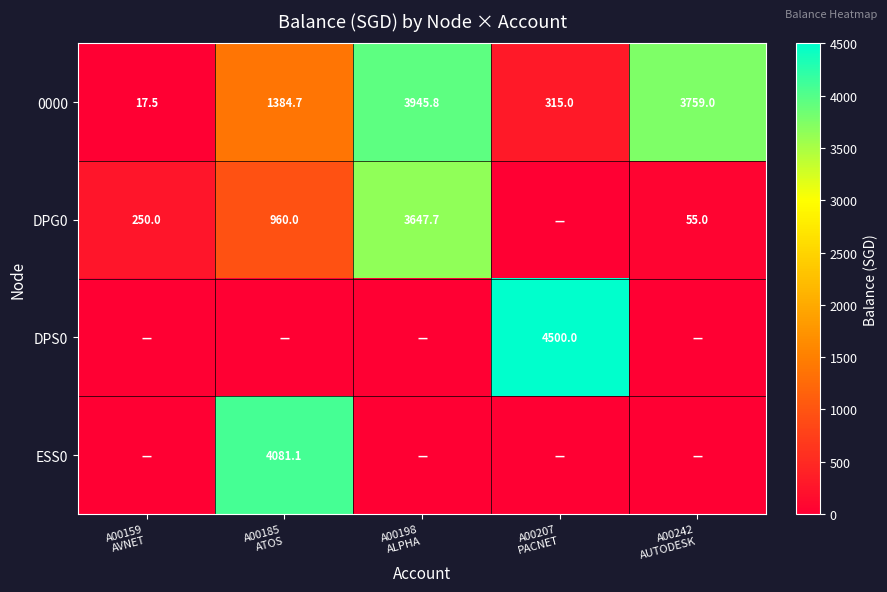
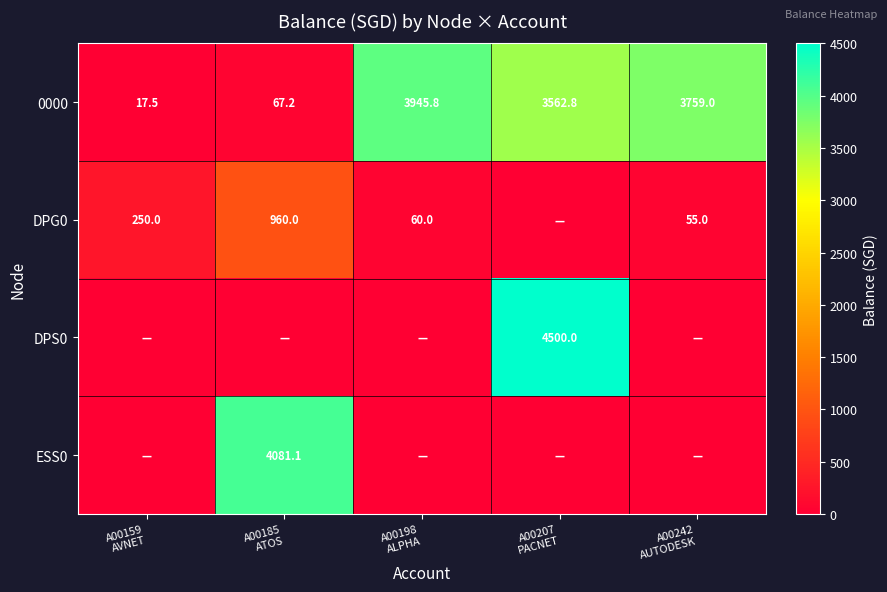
0000, A00185 ATOS: 1384.7 -> 67.2
0000, A00207 PACNET: 315.0 -> 3562.8
DPG0, A00198 ALPHA: 3647.7 -> 60.0
